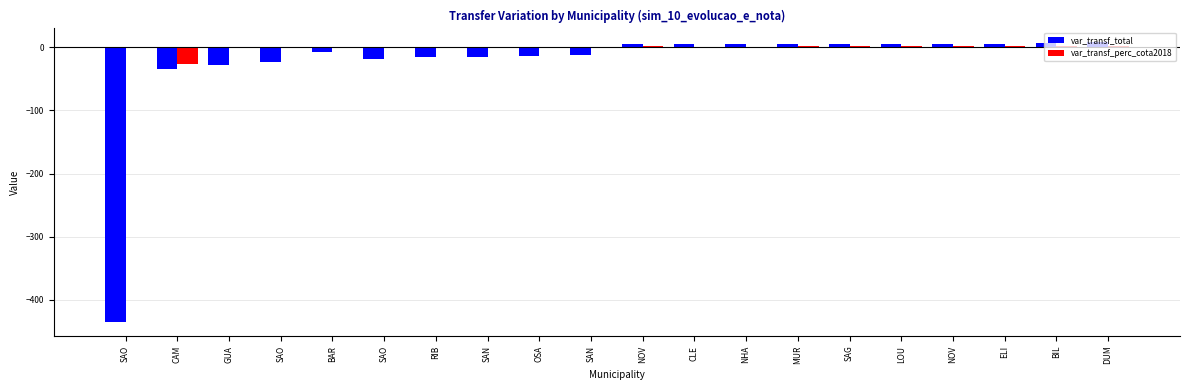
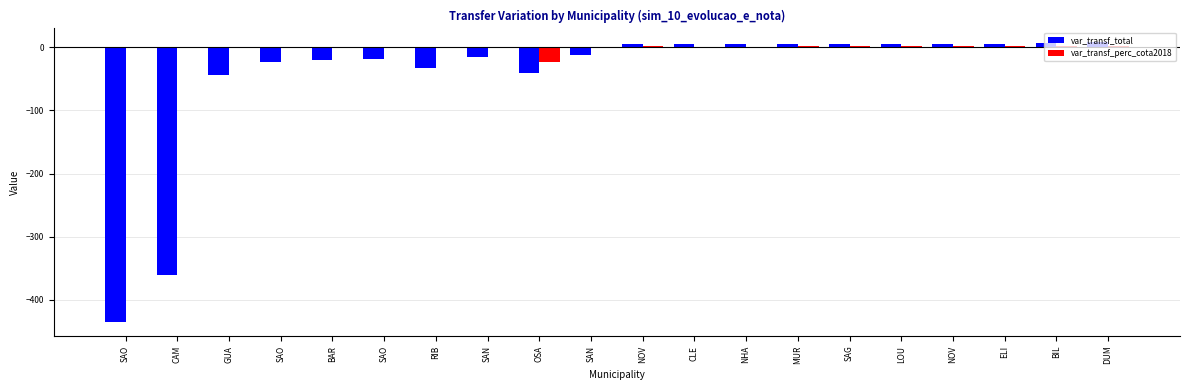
var_transf_total, CAM: -30 -> -360
var_transf_perc_cota2018, CAM: -30 -> 0
var_transf_total, GUA: -30 -> -40
var_transf_total, BAR: -10 -> -20
var_transf_total, RIB: -20 -> -30
var_transf_total, OSA: -10 -> -40
var_transf_perc_cota2018, OSA: 0 -> -20
